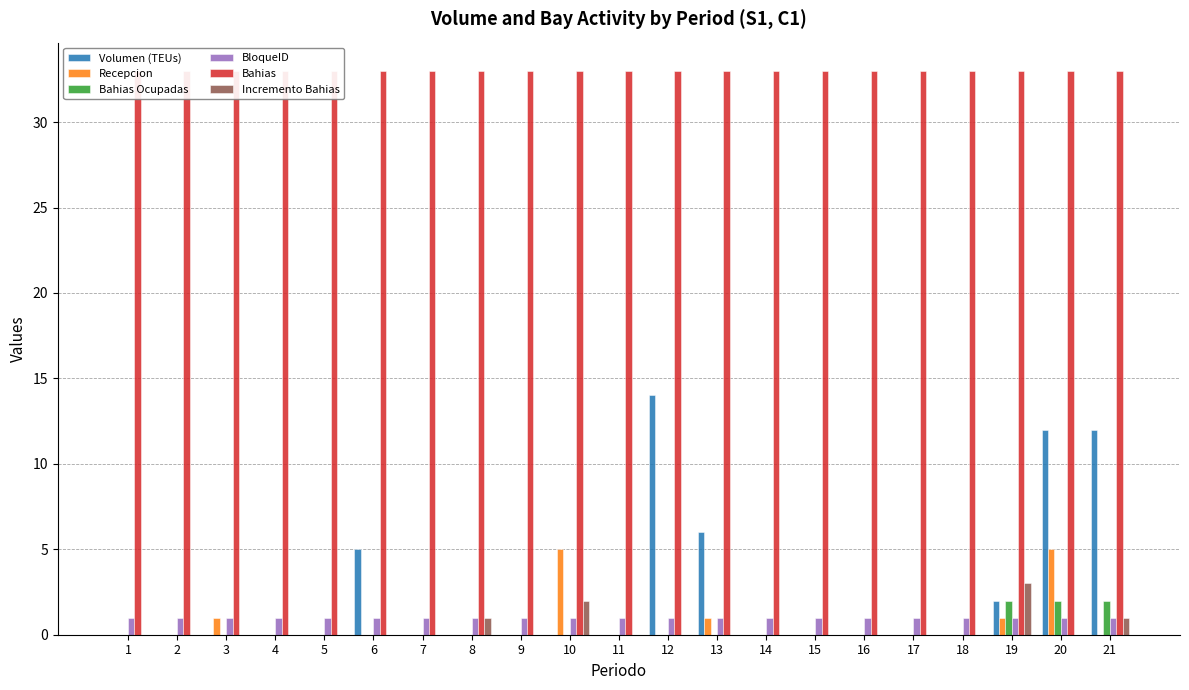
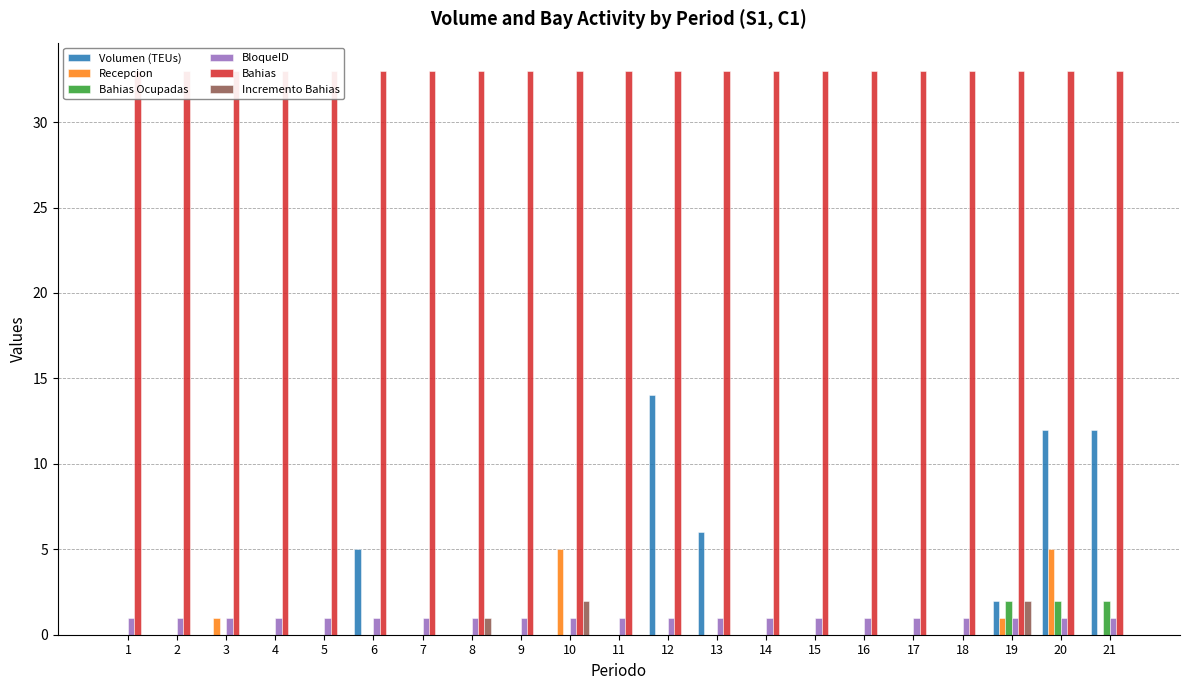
Recepcion, 13: 1 -> 0
Incremento Bahias, 19: 3 -> 2
Incremento Bahias, 21: 1 -> 0
